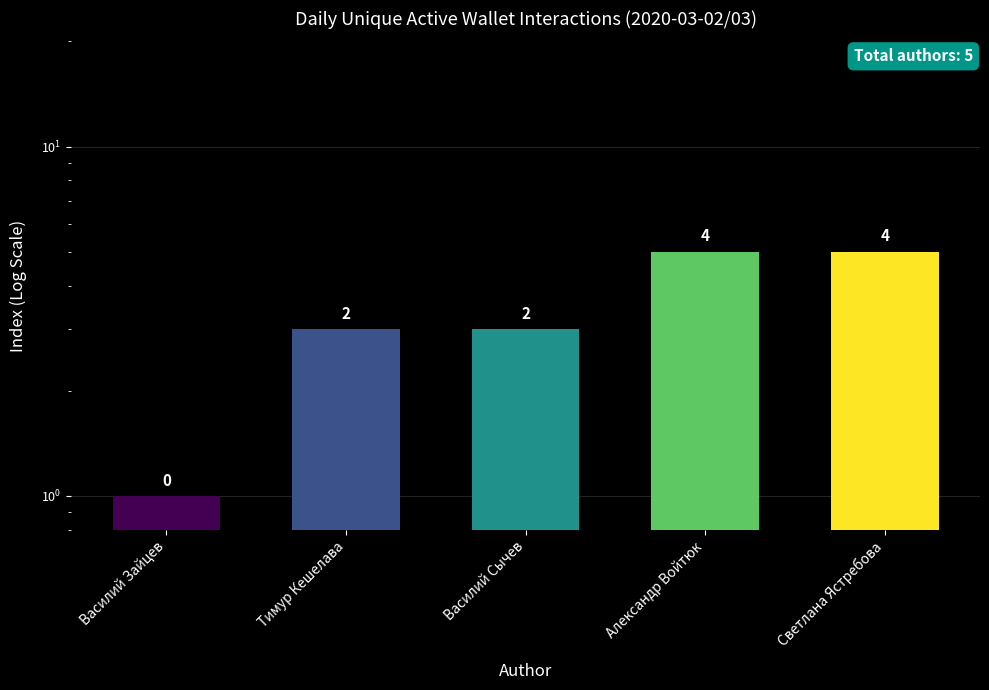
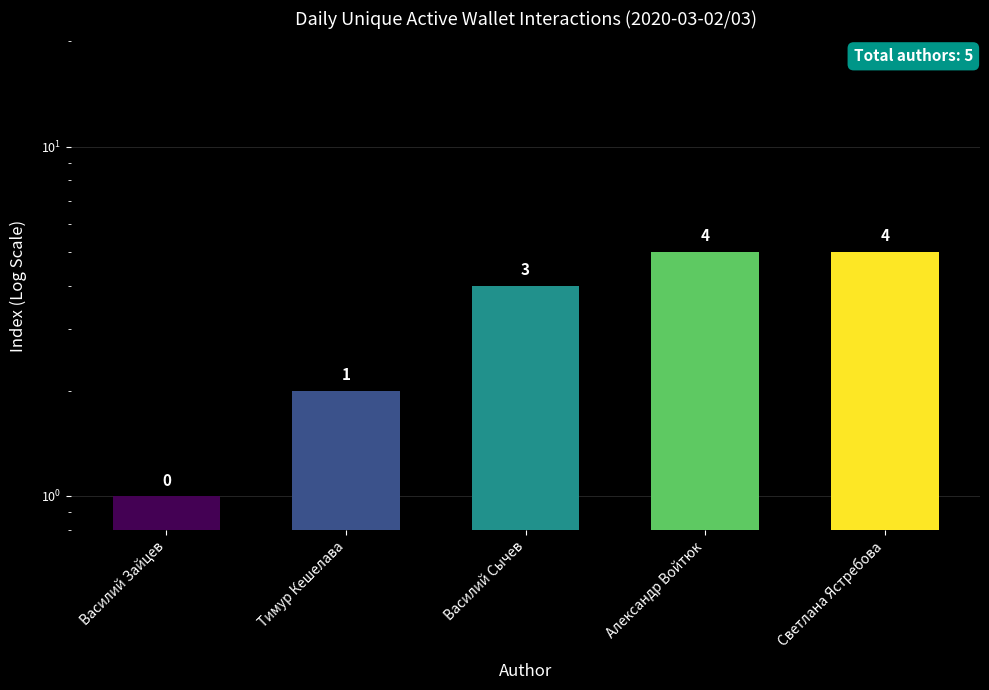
Тимур Кешелава: 2 -> 1
Василий Сычев: 2 -> 3
